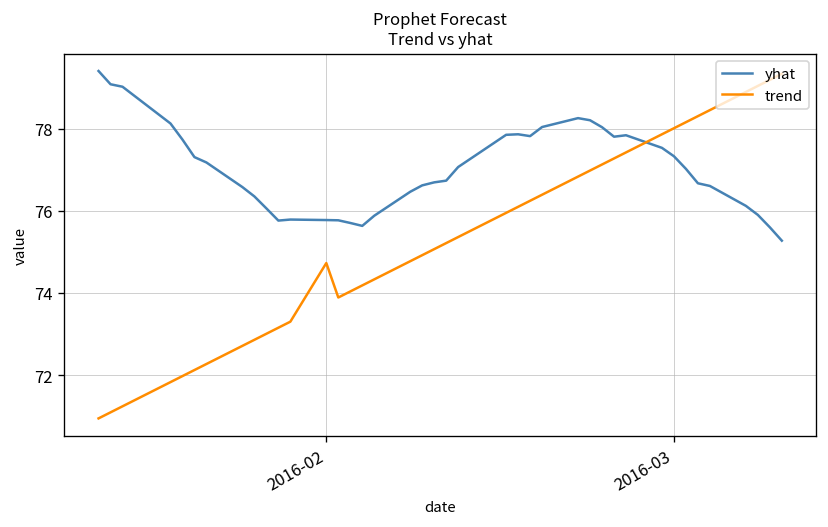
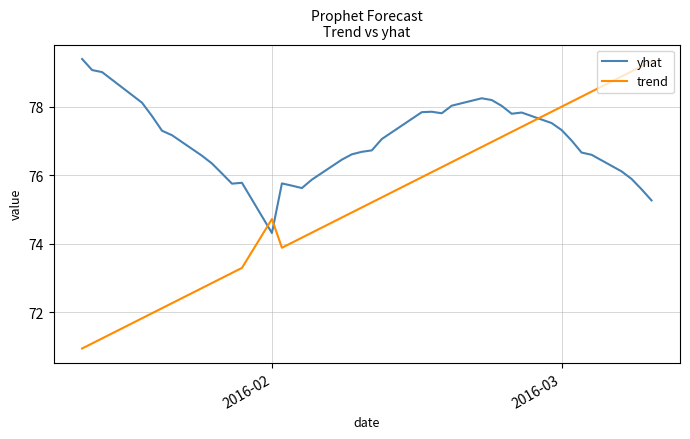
yhat, 2016-02: 75.8 -> 74.3
